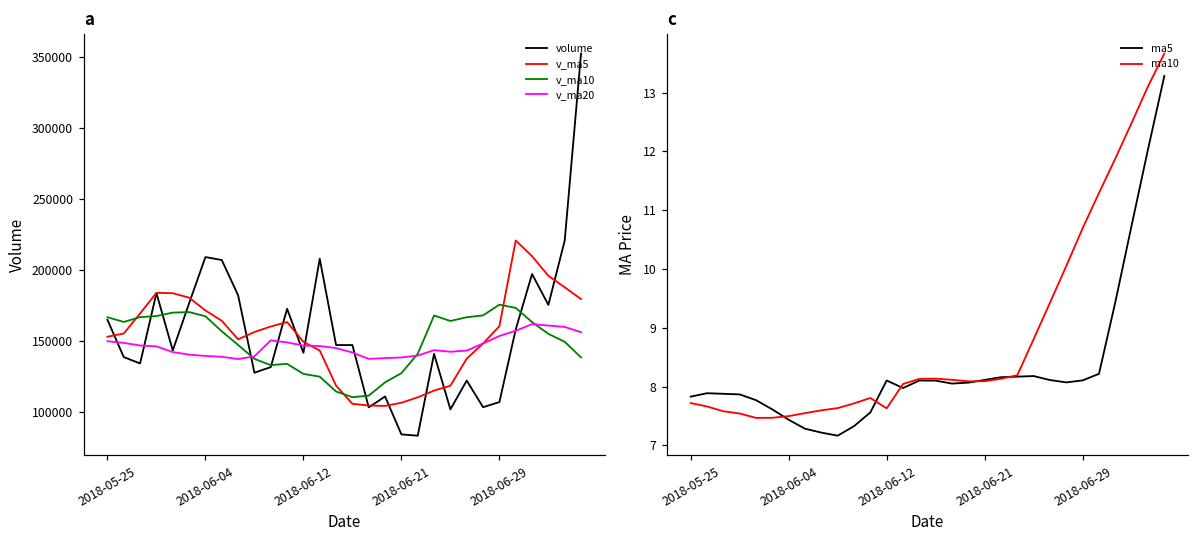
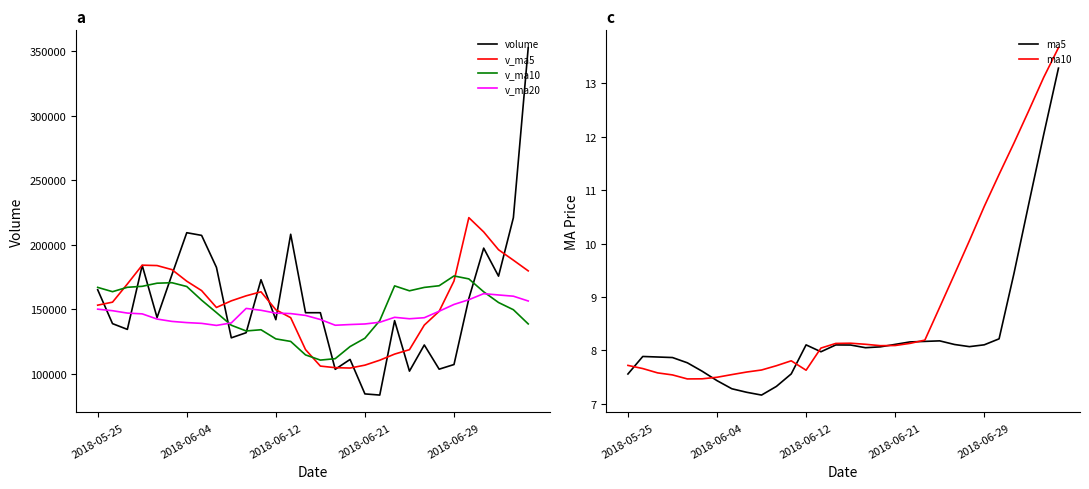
a, v_ma5, 2018-06-29: 161000 -> 172000
c, ma5, 2018-05-25: 7.8 -> 7.6
